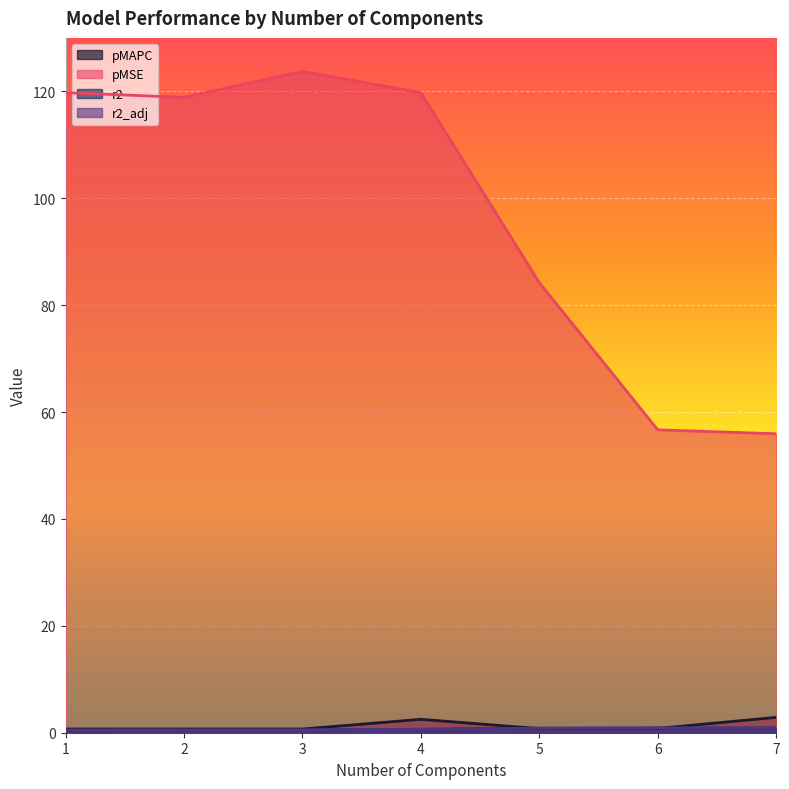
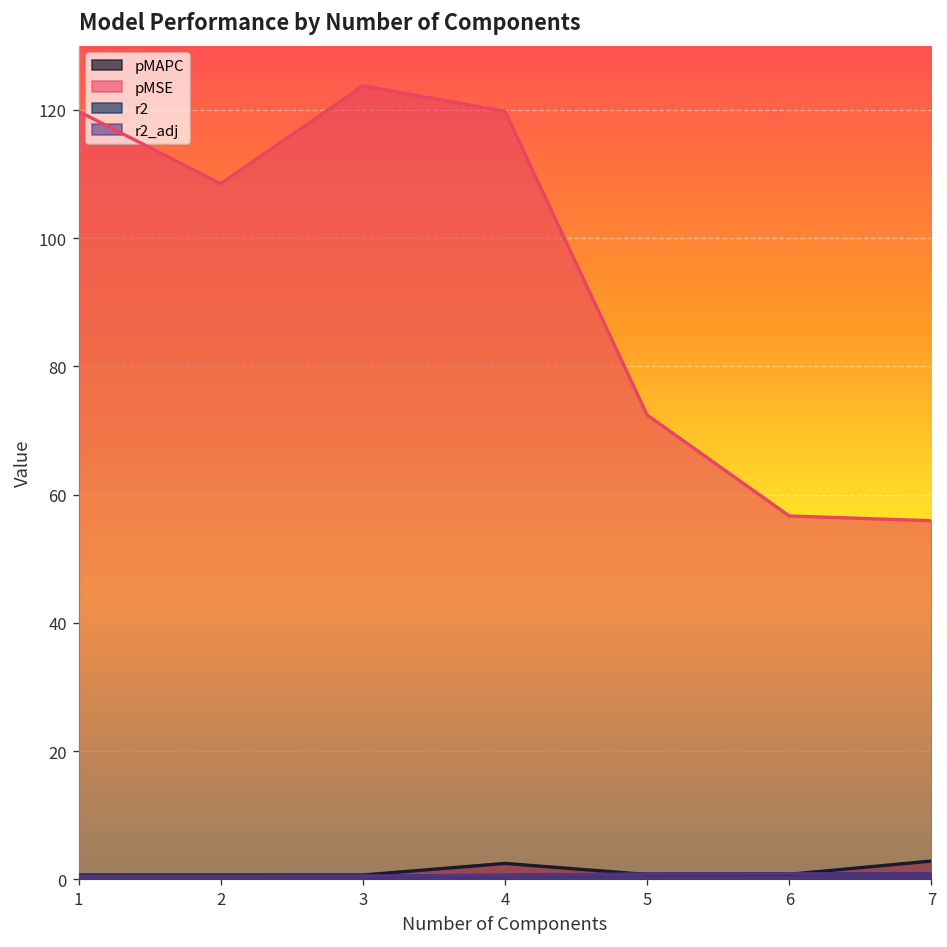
pMSE, 2: 119 -> 108
pMSE, 5: 84 -> 72
